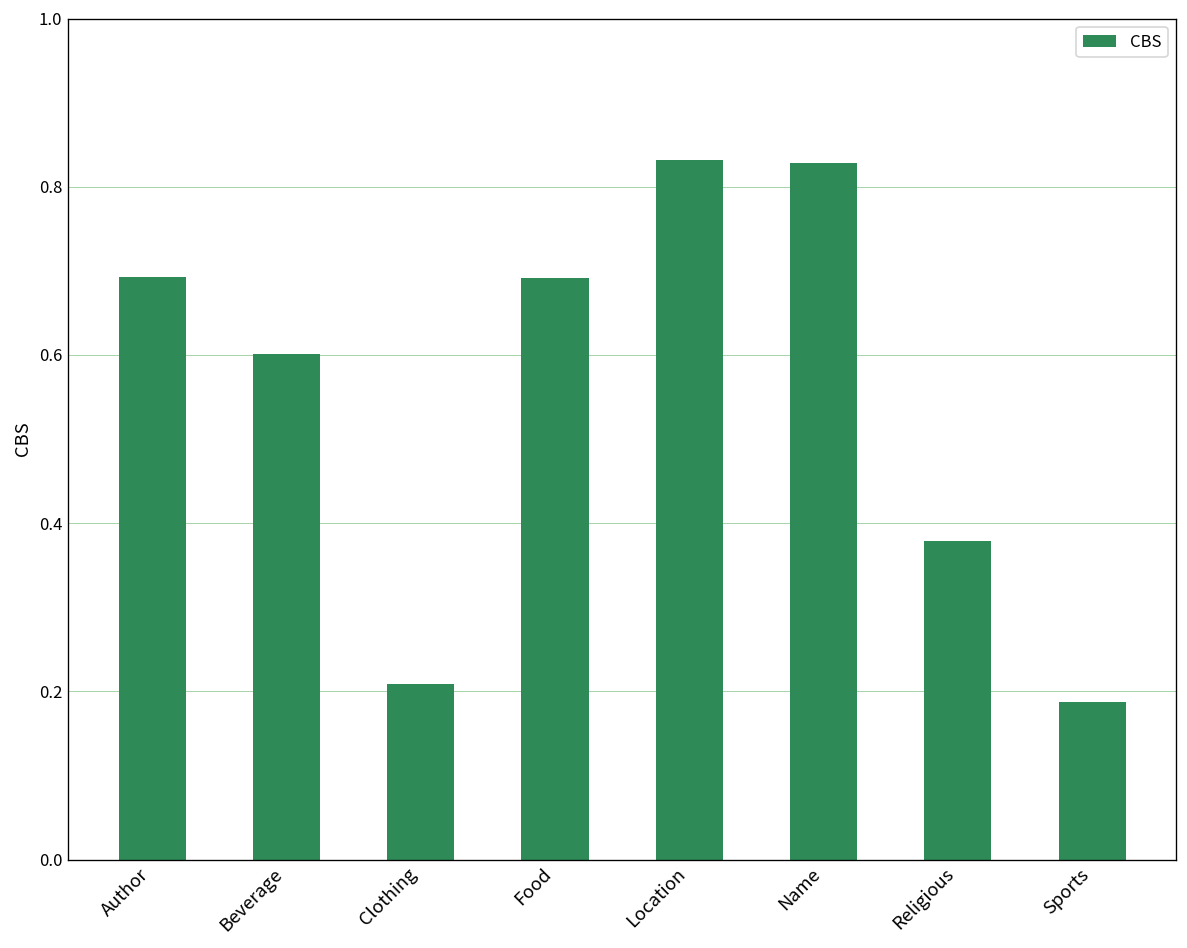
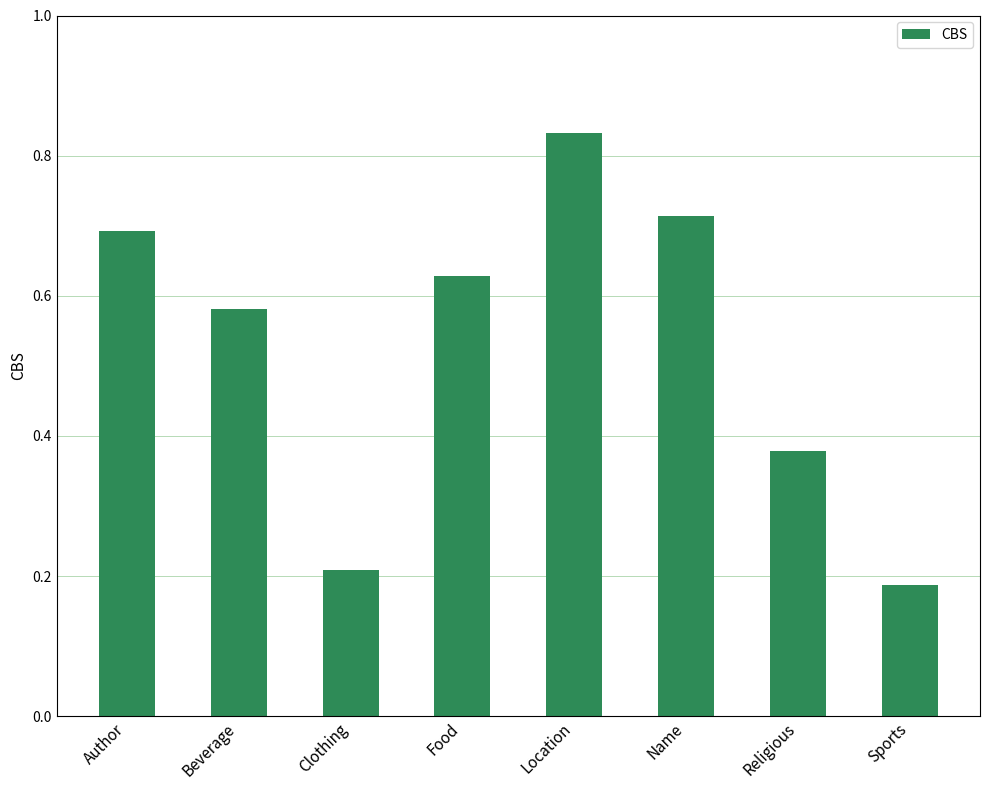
Beverage: 0.60 -> 0.58
Food: 0.69 -> 0.63
Name: 0.83 -> 0.71
